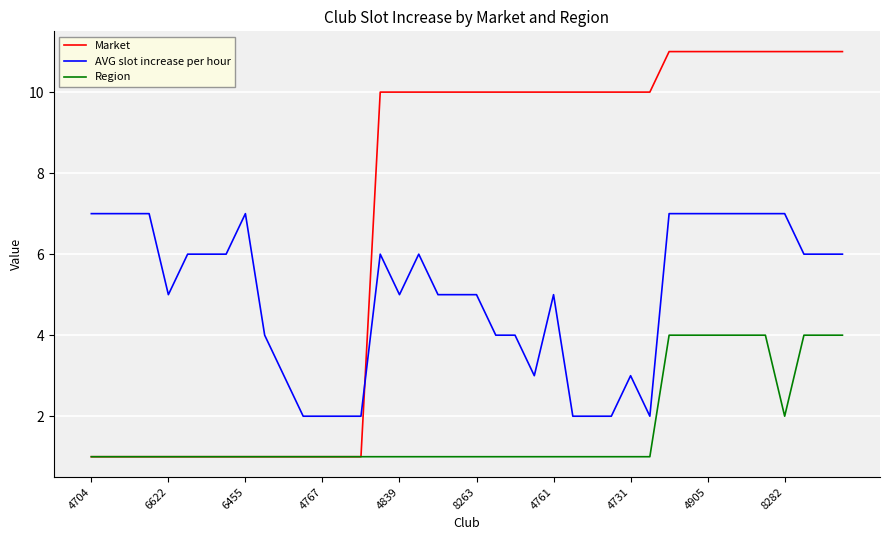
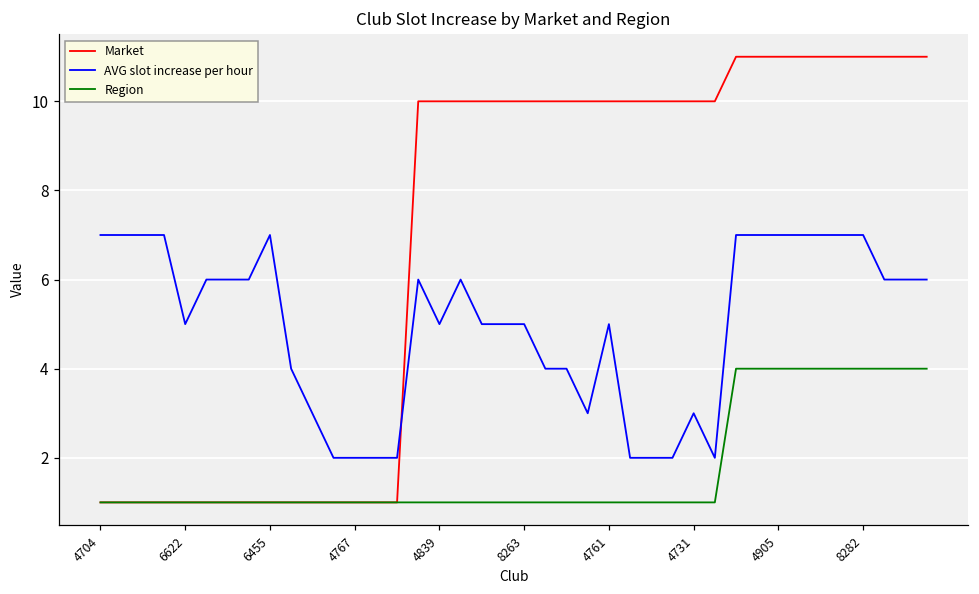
Region, 8282: 2 -> 4
